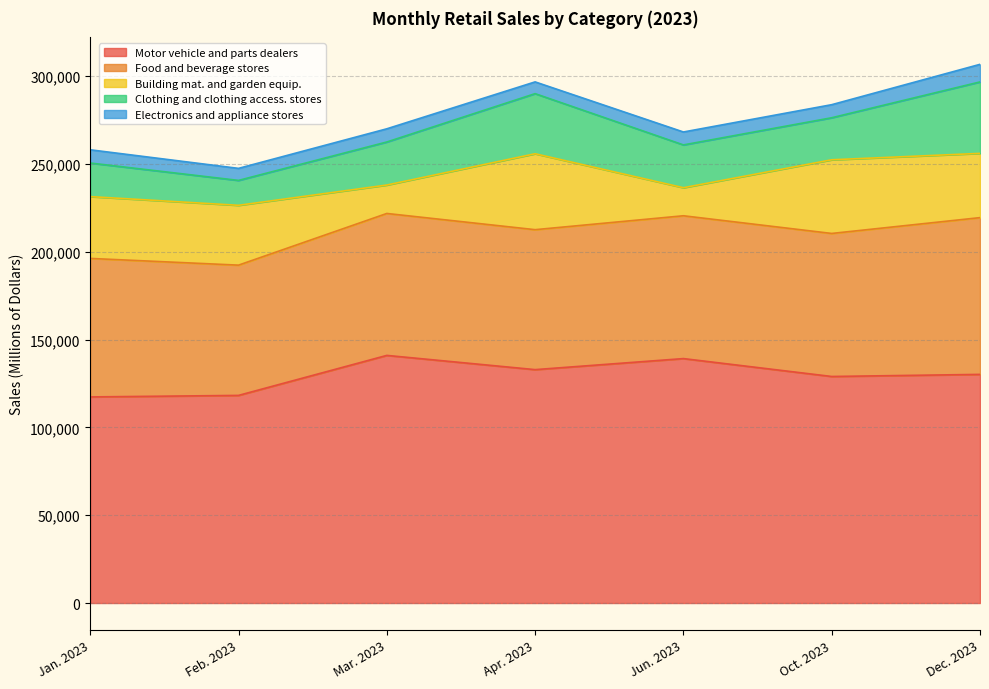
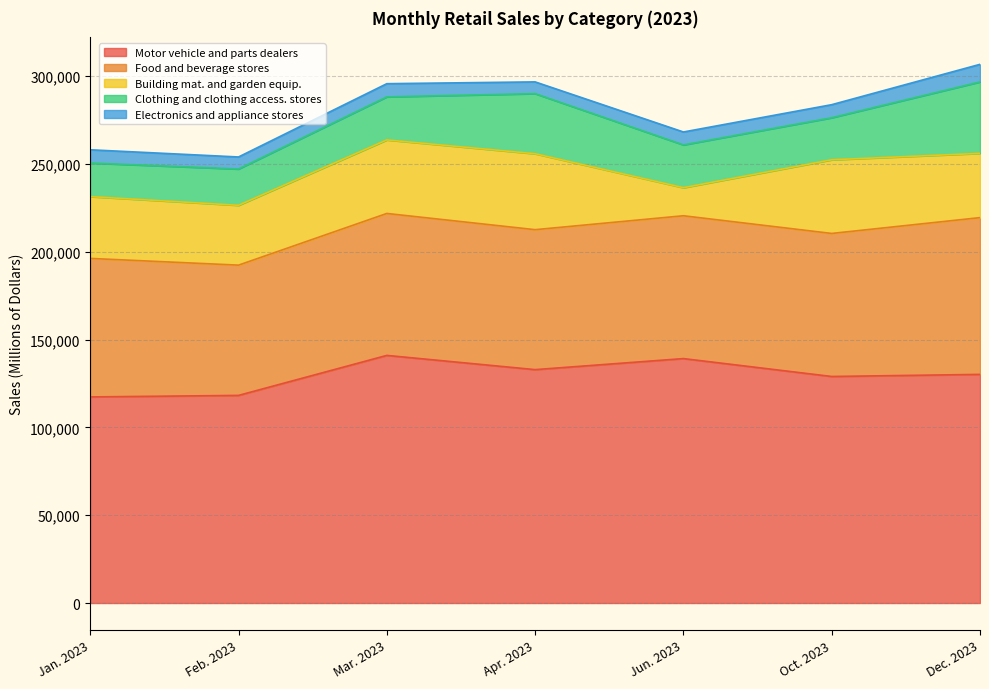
Clothing and clothing access. stores, Feb. 2023: 14,000 -> 21,000
Building mat. and garden equip., Mar. 2023: 16,000 -> 42,000
